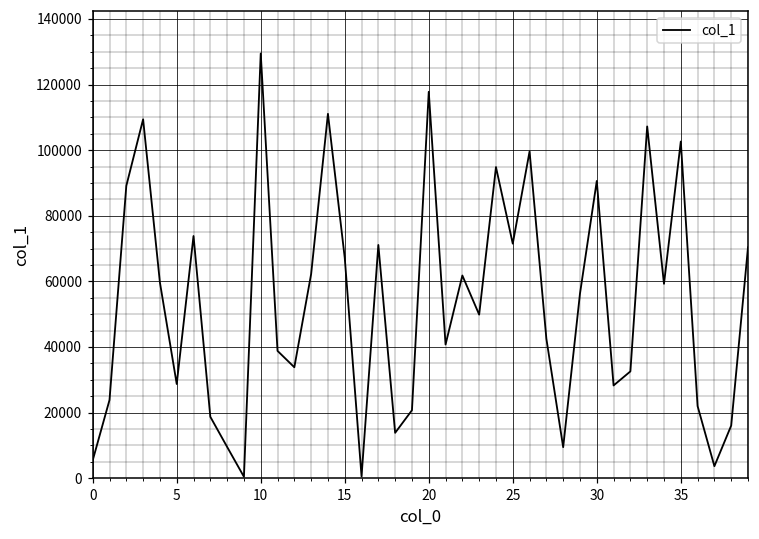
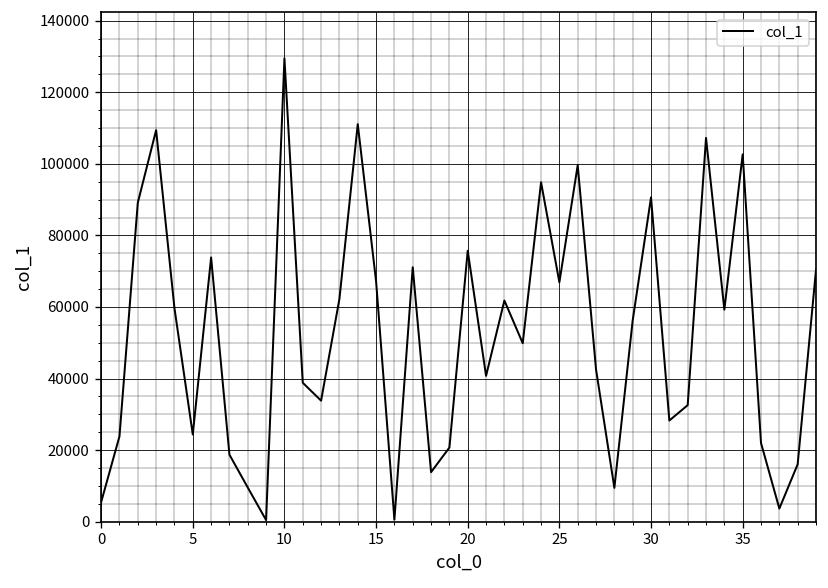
5: 29000 -> 24000
20: 118000 -> 76000
25: 72000 -> 67000
